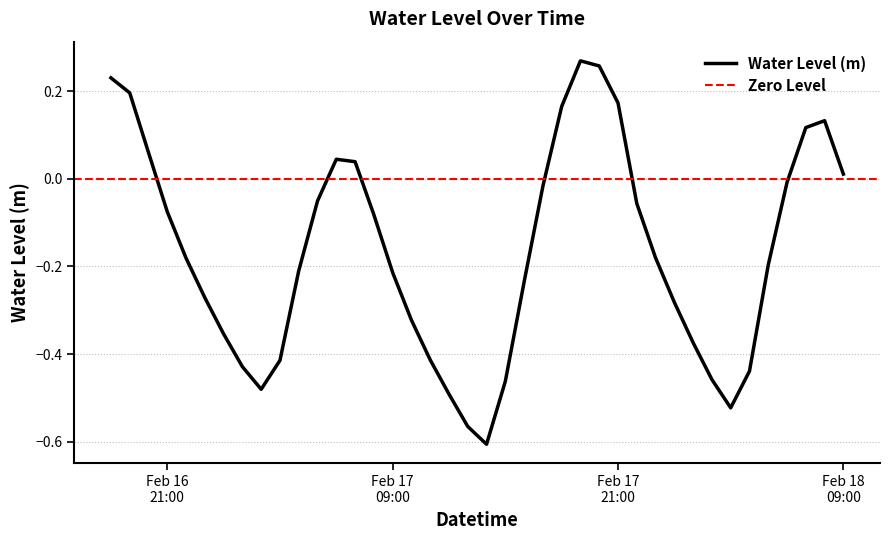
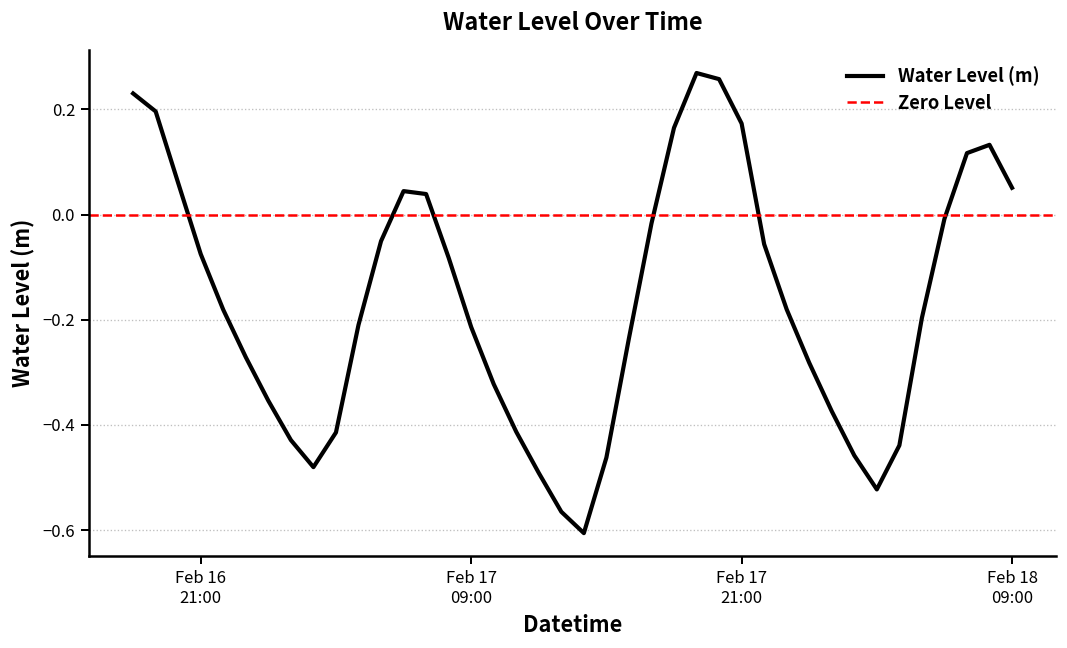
Feb 18 09:00: 0.01 -> 0.05
